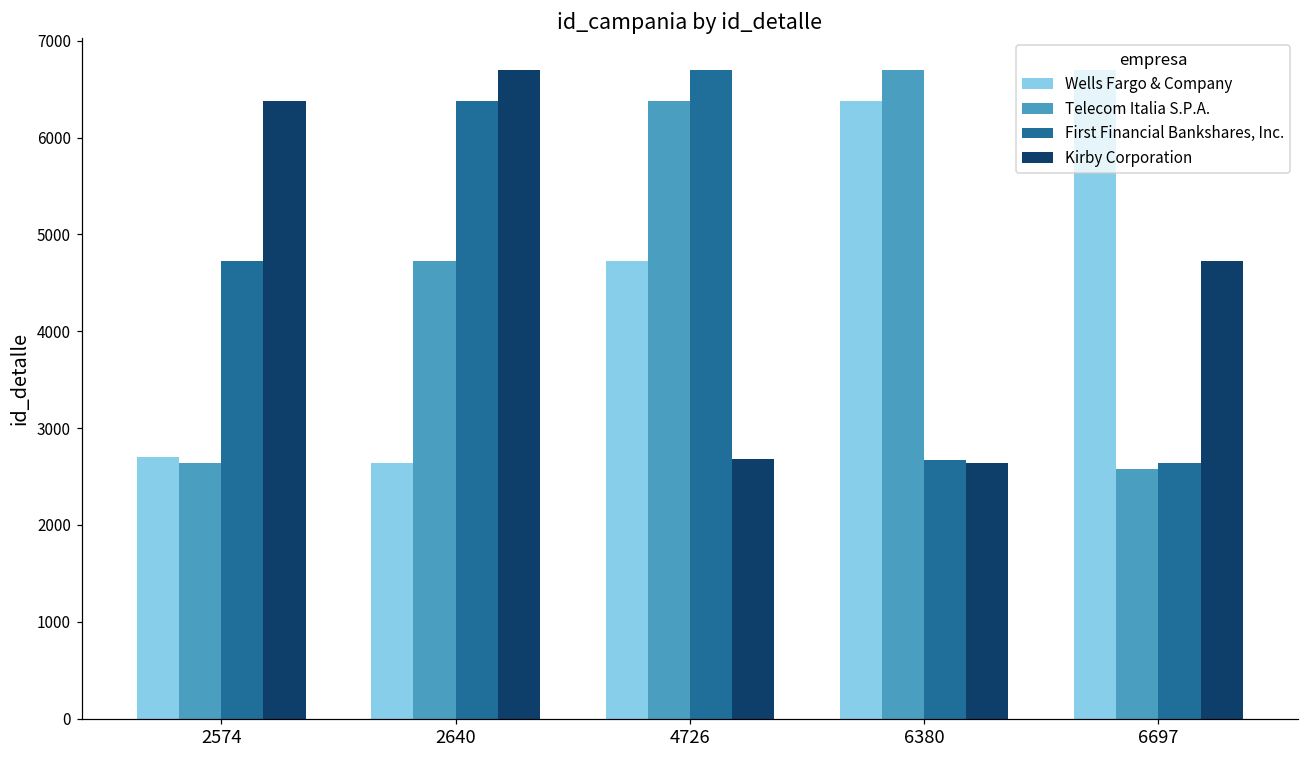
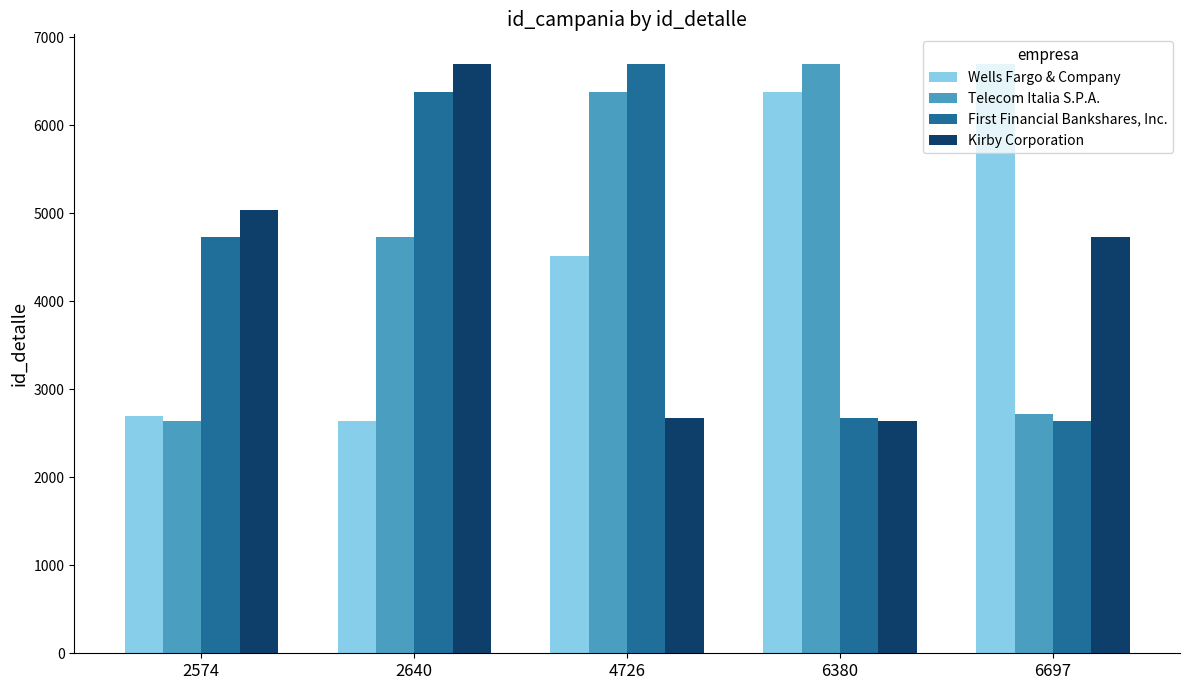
Kirby Corporation, 2574: 6400 -> 5000
Wells Fargo & Company, 4726: 4700 -> 4500
Telecom Italia S.P.A., 6697: 2600 -> 2700
